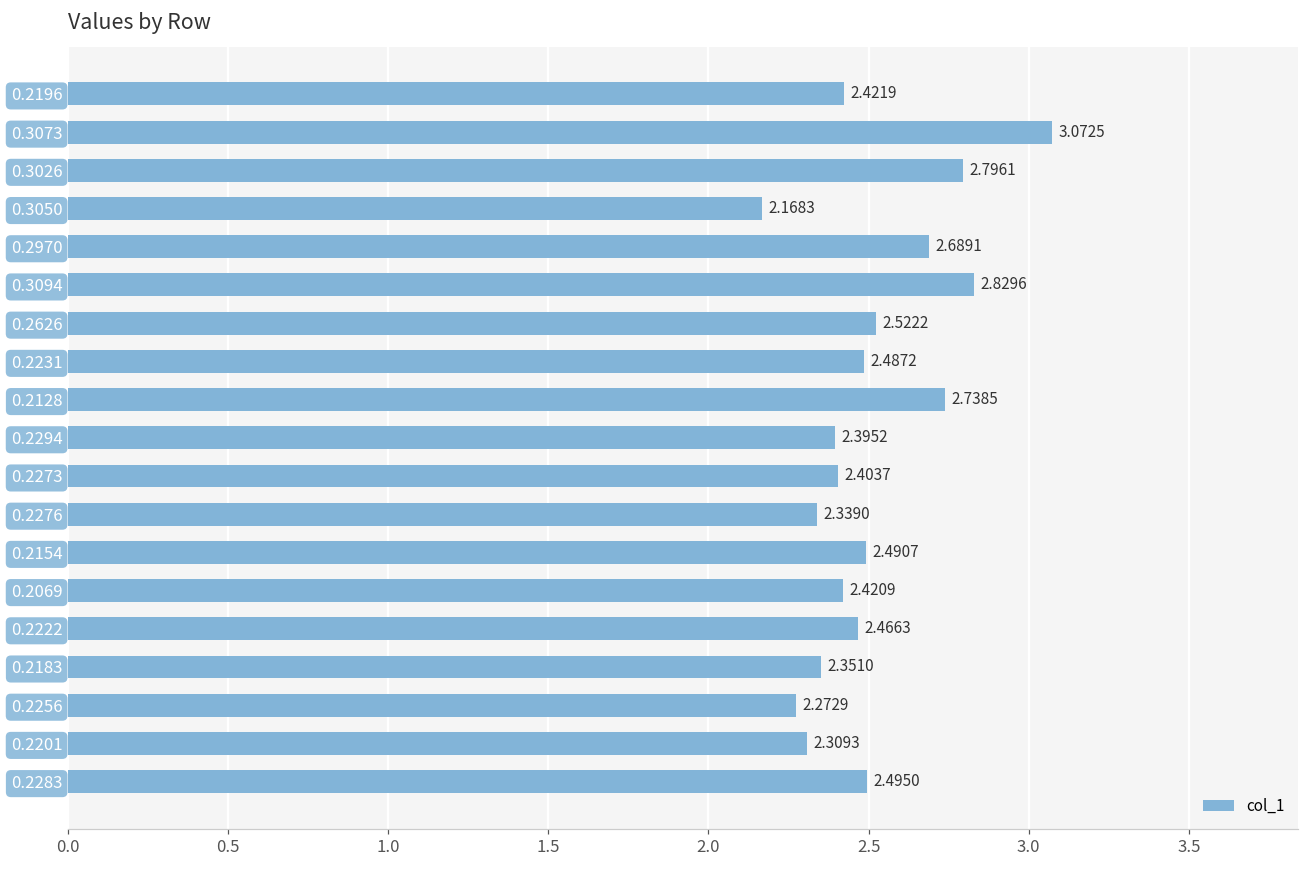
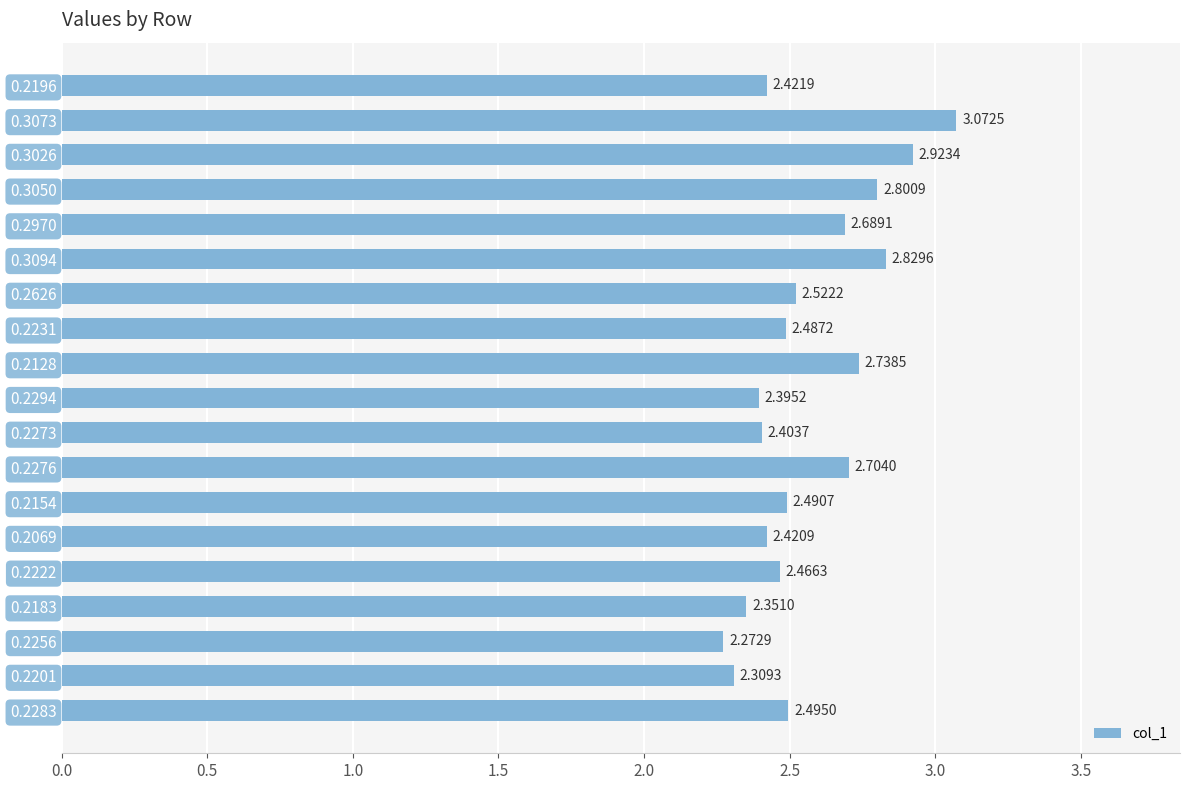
0.3026: 2.7961 -> 2.9234
0.3050: 2.1683 -> 2.8009
0.2276: 2.3390 -> 2.7040
